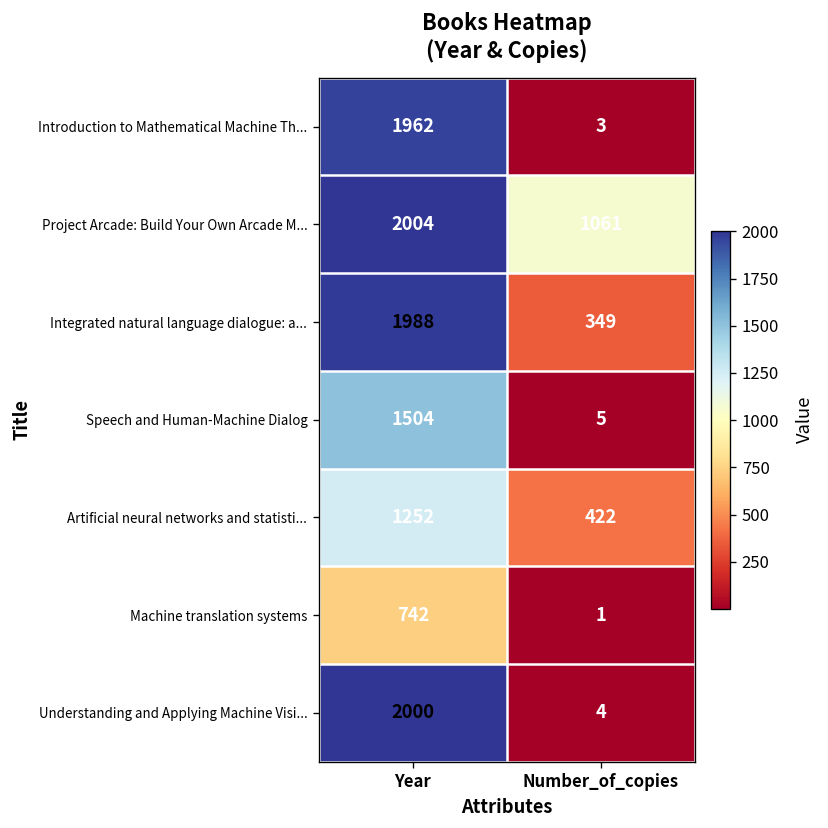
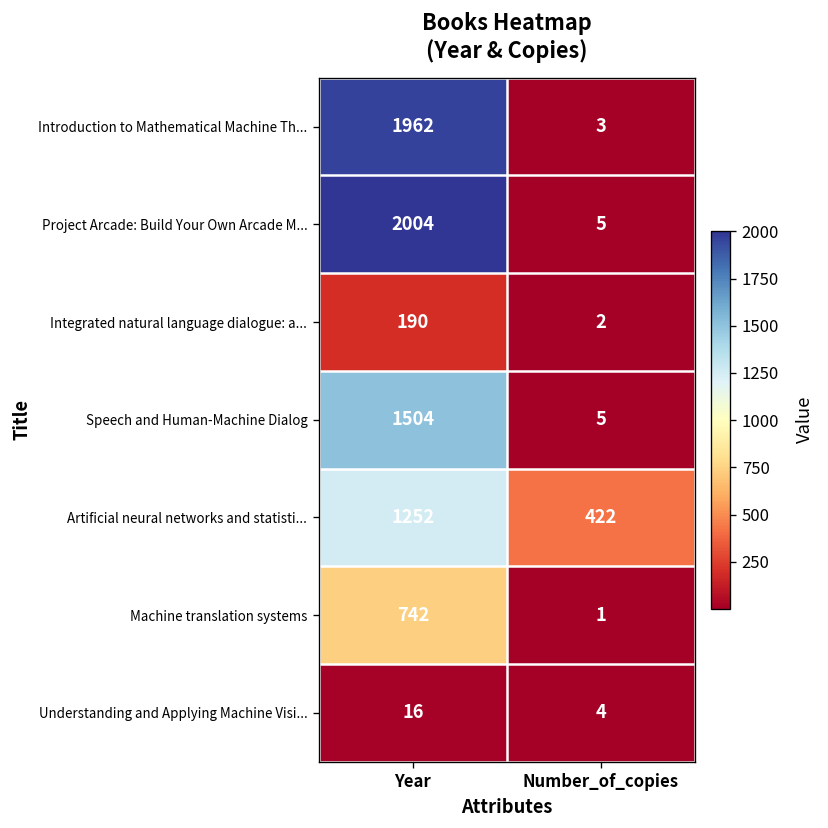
Project Arcade: Build Your Own Arcade M..., Number_of_copies: 1061 -> 5
Integrated natural language dialogue: a..., Year: 1988 -> 190
Integrated natural language dialogue: a..., Number_of_copies: 349 -> 2
Understanding and Applying Machine Visi..., Year: 2000 -> 16
